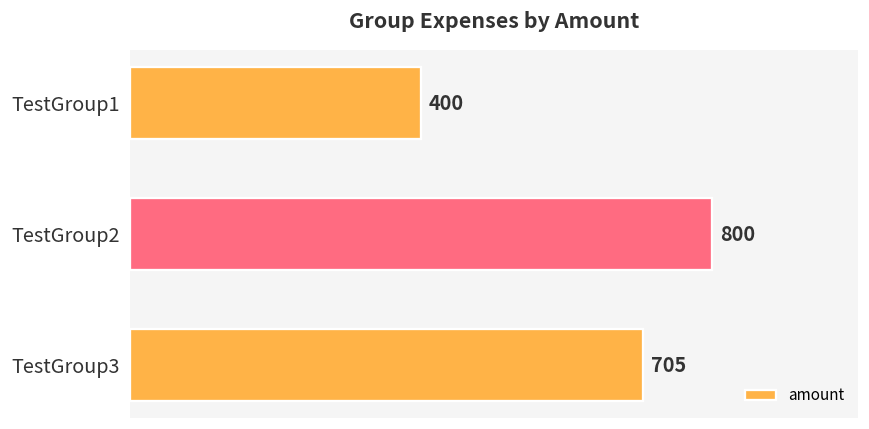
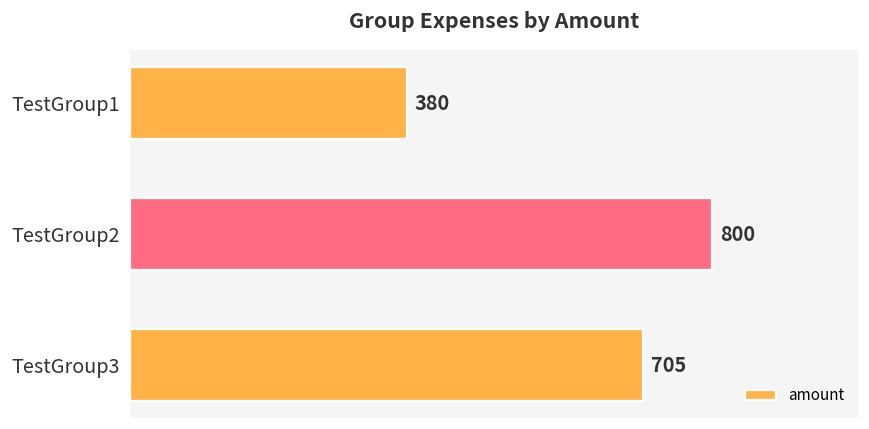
TestGroup1: 400 -> 380
